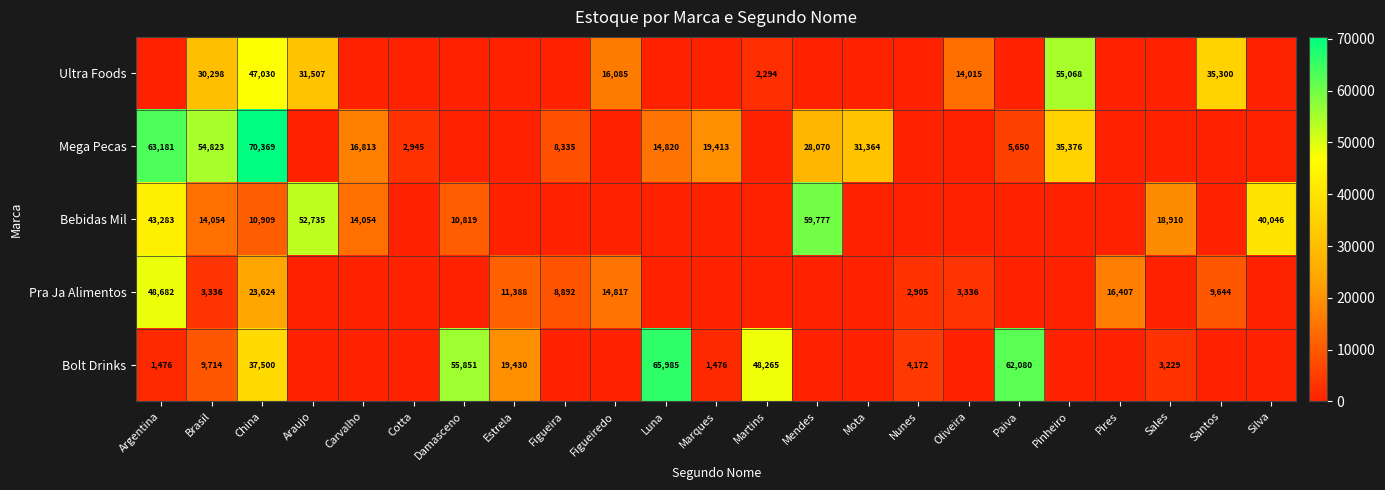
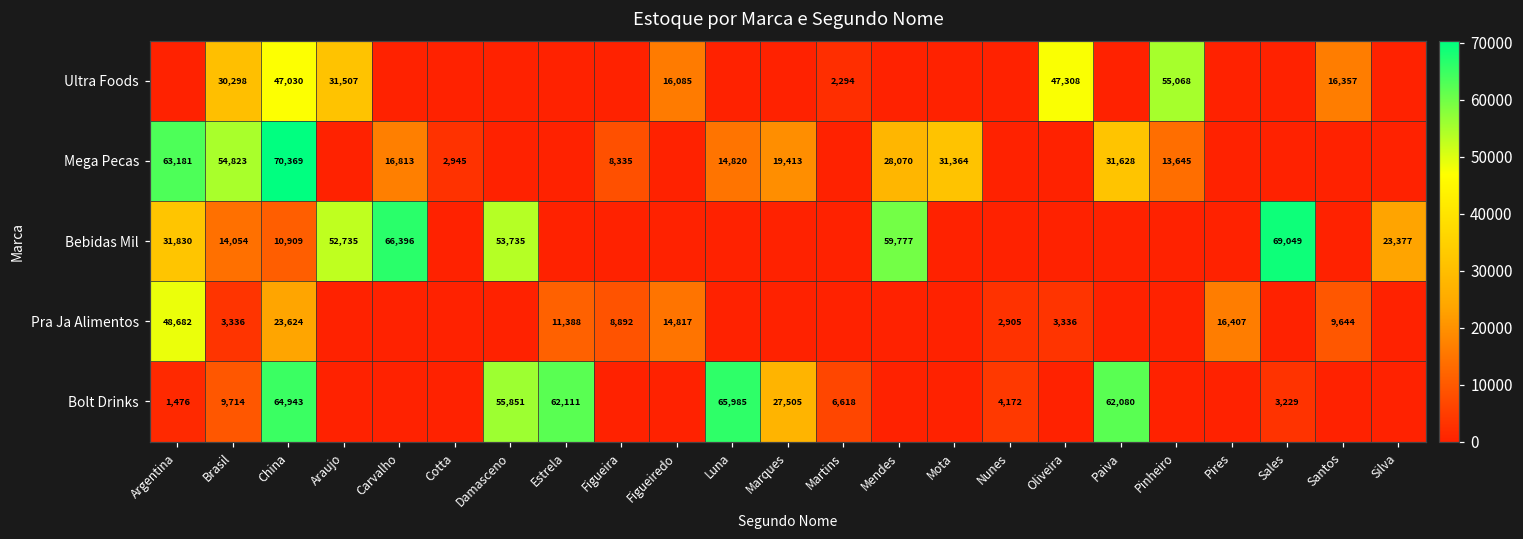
Ultra Foods, Oliveira: 14,015 -> 47,308
Ultra Foods, Santos: 35,300 -> 16,357
Mega Pecas, Paiva: 5,650 -> 31,628
Mega Pecas, Pinheiro: 35,376 -> 13,645
Bebidas Mil, Argentina: 43,283 -> 31,830
Bebidas Mil, Carvalho: 14,054 -> 66,396
Bebidas Mil, Damasceno: 10,819 -> 53,735
Bebidas Mil, Sales: 18,910 -> 69,049
Bebidas Mil, Silva: 40,046 -> 23,377
Bolt Drinks, China: 37,500 -> 64,943
Bolt Drinks, Estrela: 19,430 -> 62,111
Bolt Drinks, Marques: 1,476 -> 27,505
Bolt Drinks, Martins: 48,265 -> 6,618
